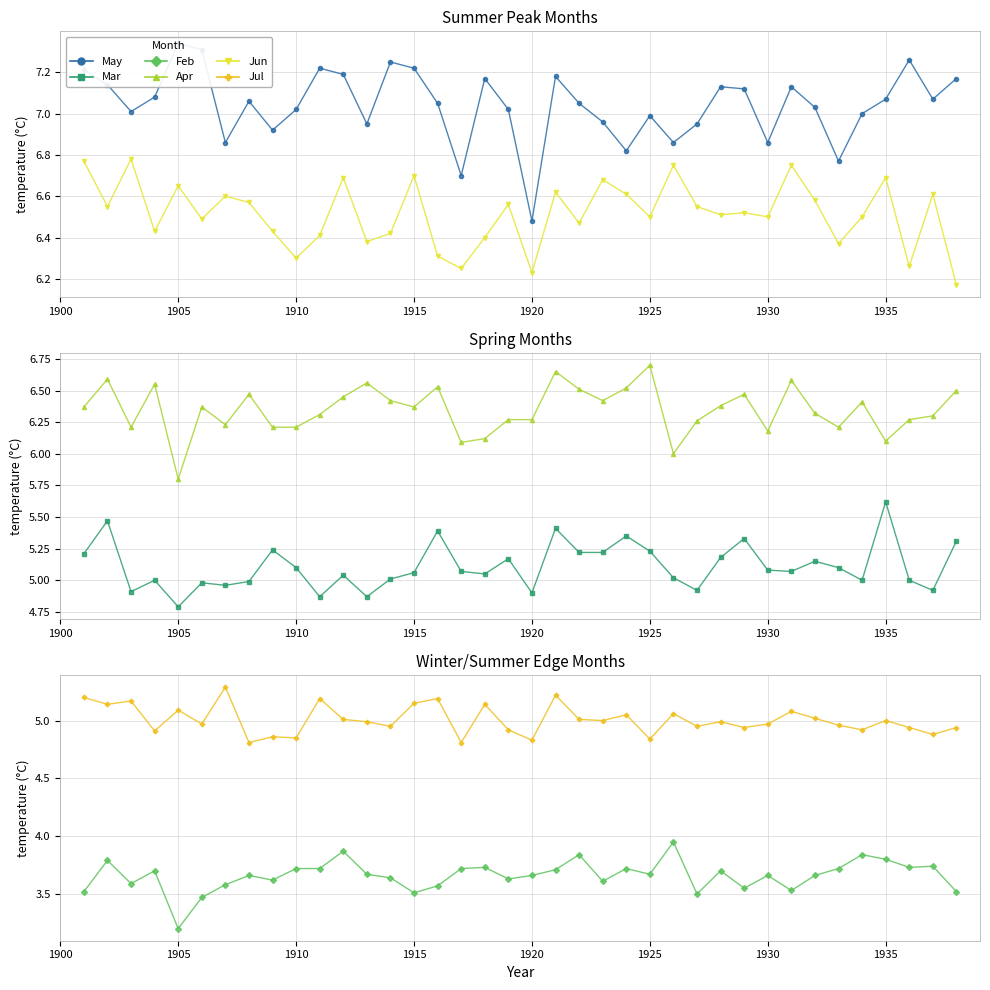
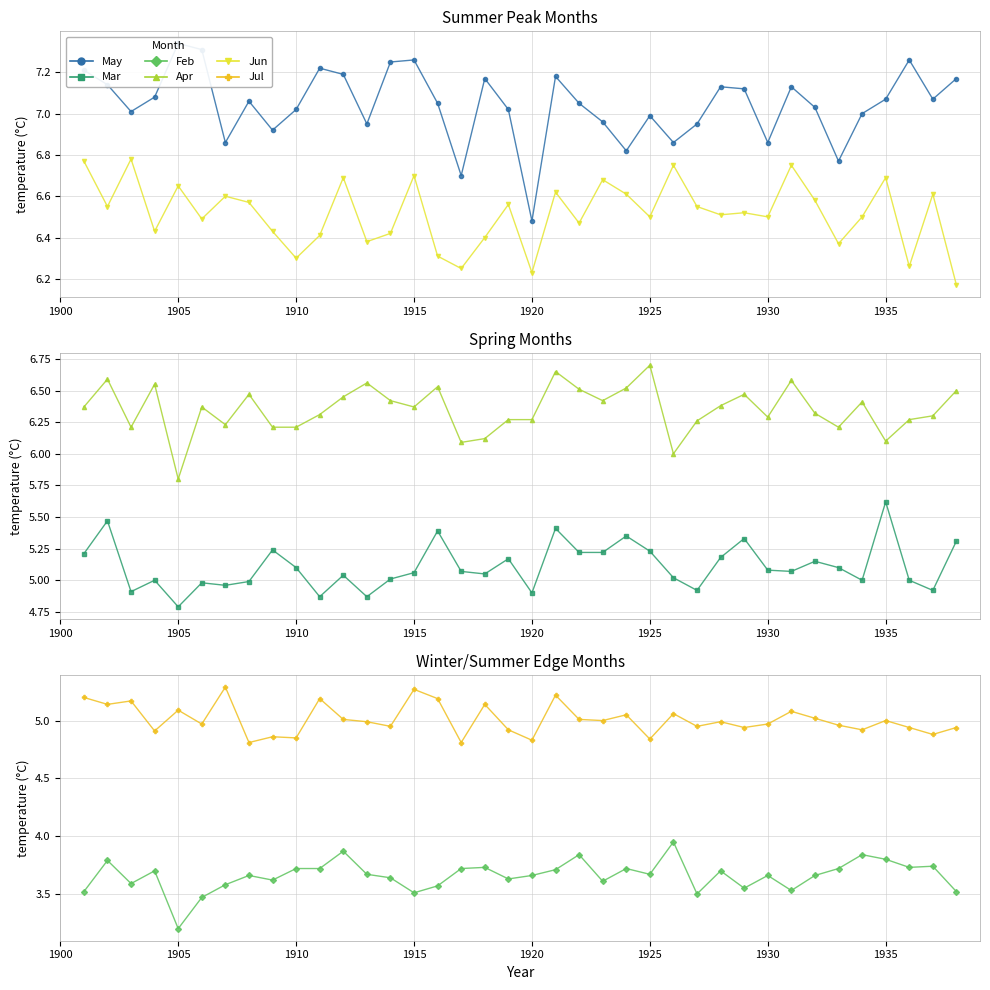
Summer Peak Months, May, 1915: 7.22 -> 7.26
Spring Months, Apr, 1930: 6.18 -> 6.29
Winter/Summer Edge Months, Jul, 1915: 5.15 -> 5.27
